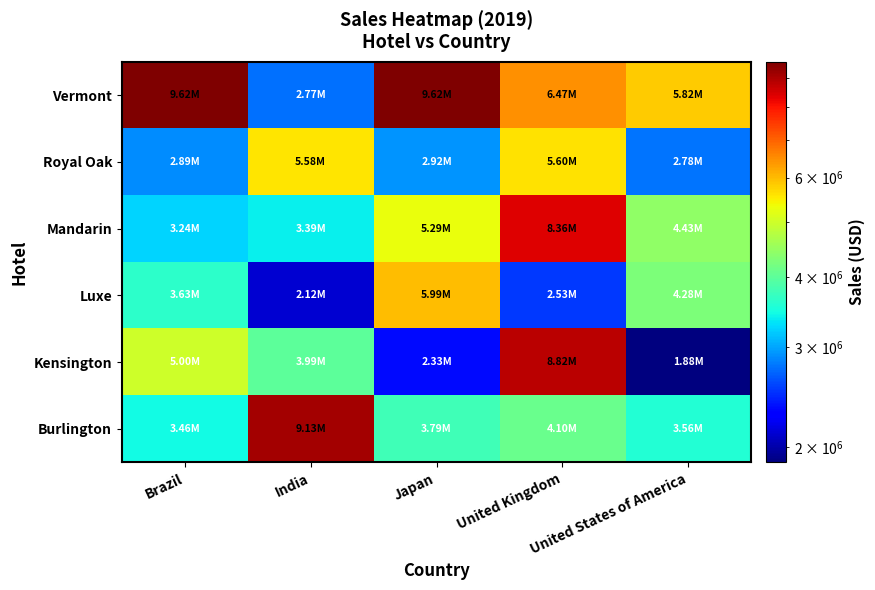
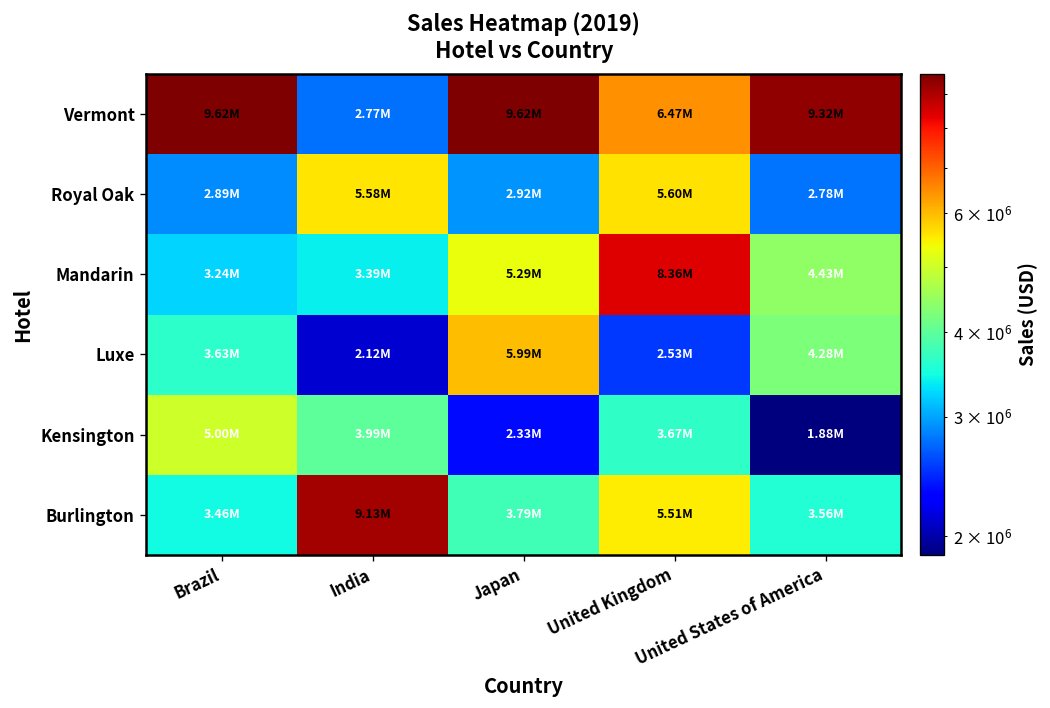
Vermont, United States of America: 5.82M -> 9.32M
Kensington, United Kingdom: 8.82M -> 3.67M
Burlington, United Kingdom: 4.10M -> 5.51M
